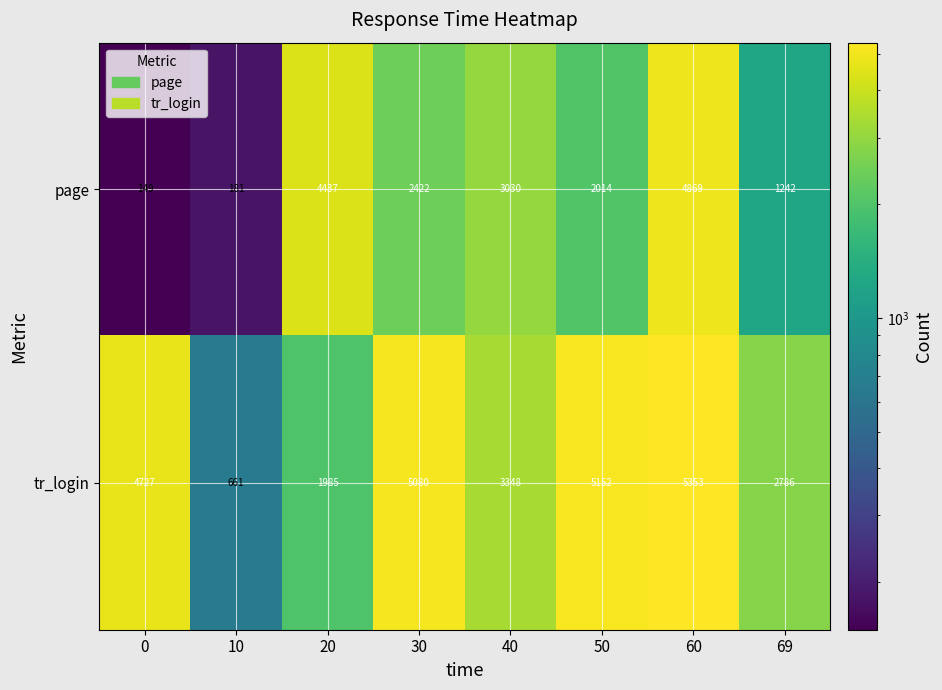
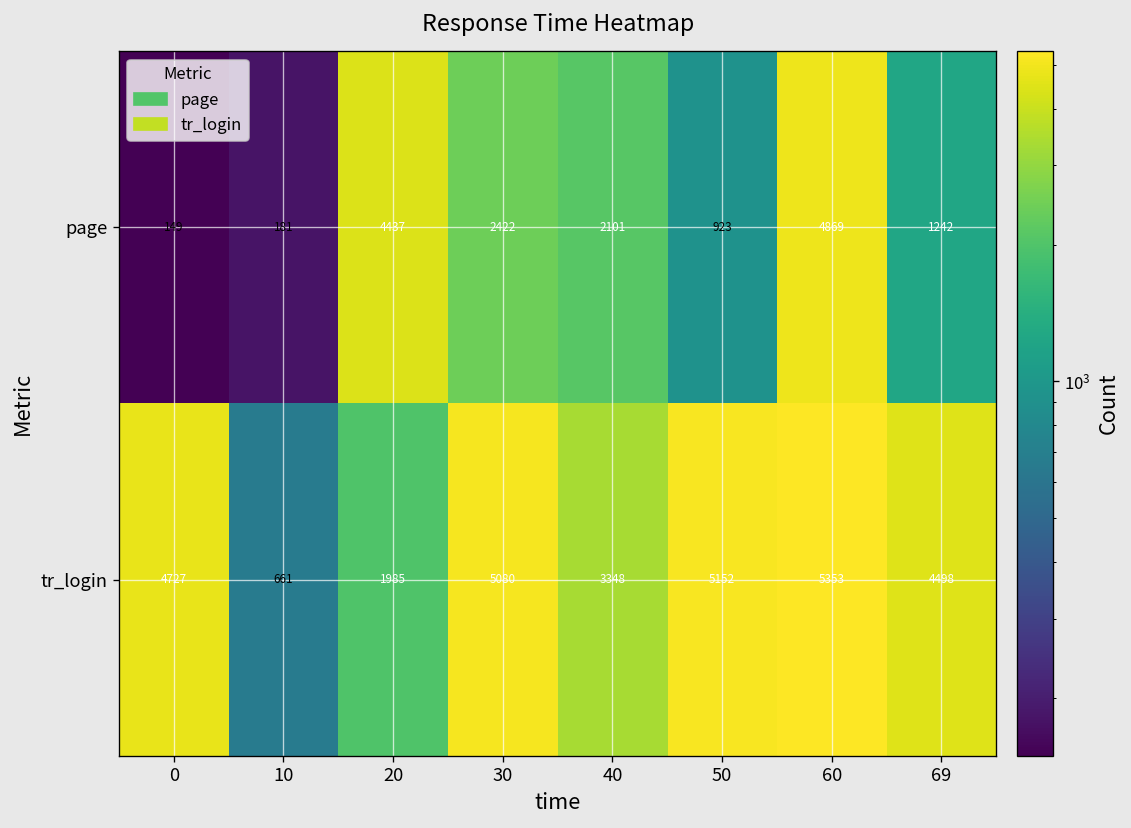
page, 40: 3030 -> 2101
page, 50: 2014 -> 923
tr_login, 69: 2786 -> 4498
